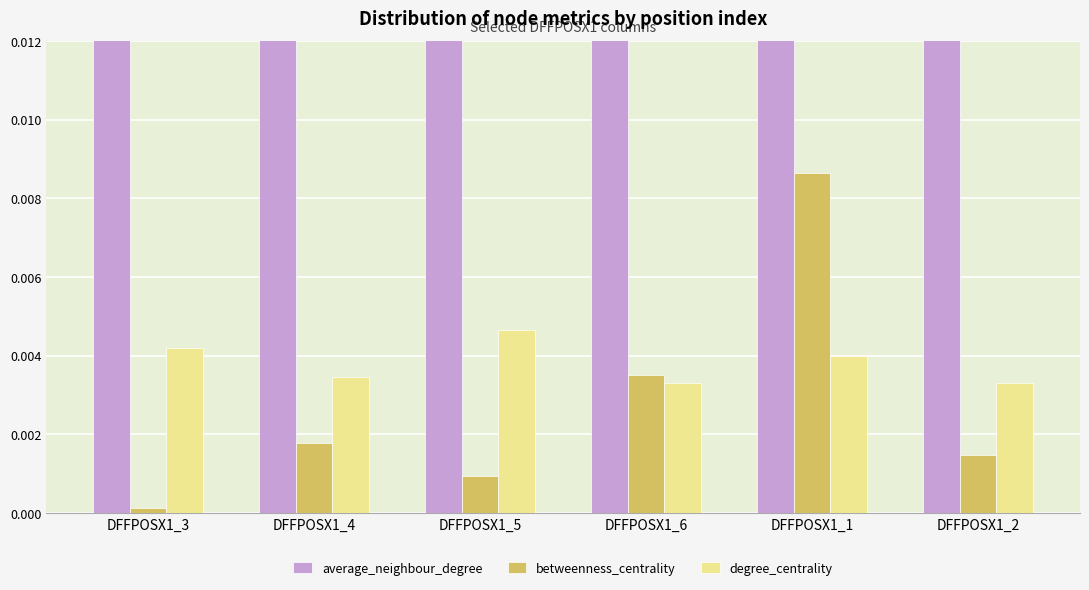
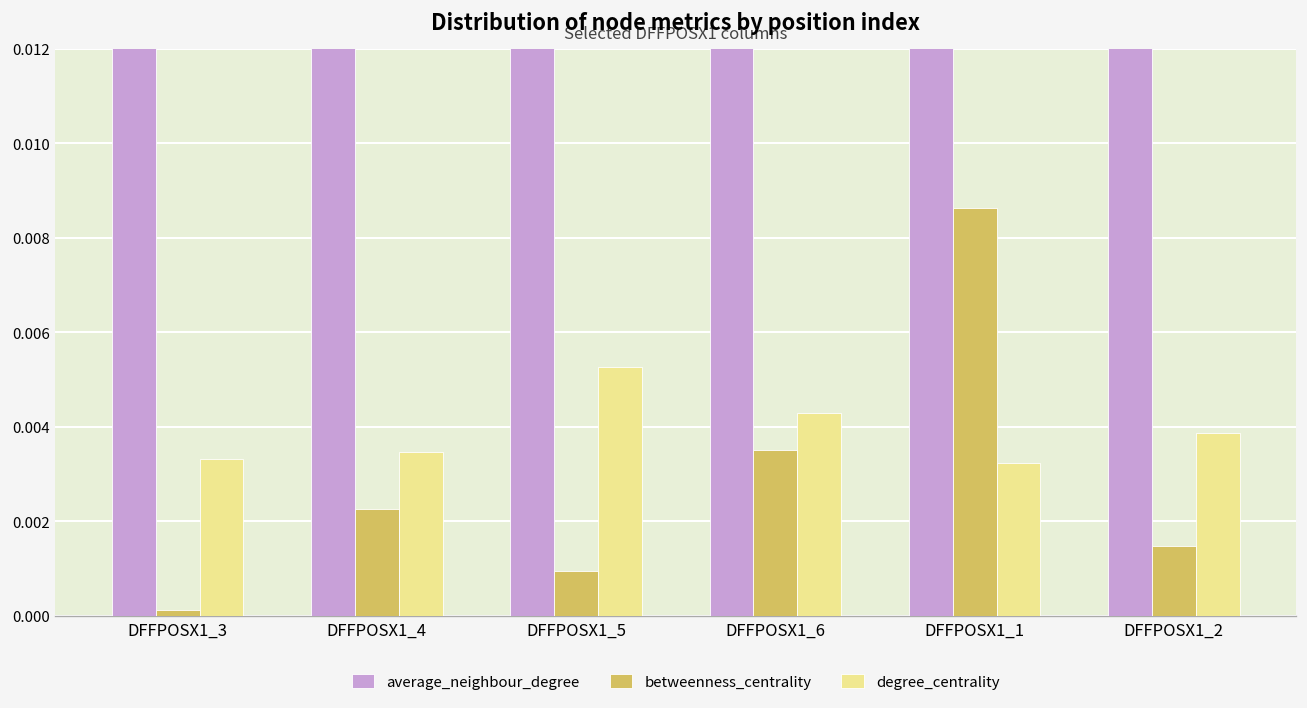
degree_centrality, DFFPOSX1_3: 0.0042 -> 0.0033
betweenness_centrality, DFFPOSX1_4: 0.0018 -> 0.0023
degree_centrality, DFFPOSX1_5: 0.0046 -> 0.0053
degree_centrality, DFFPOSX1_6: 0.0033 -> 0.0043
degree_centrality, DFFPOSX1_1: 0.0040 -> 0.0032
degree_centrality, DFFPOSX1_2: 0.0033 -> 0.0039
